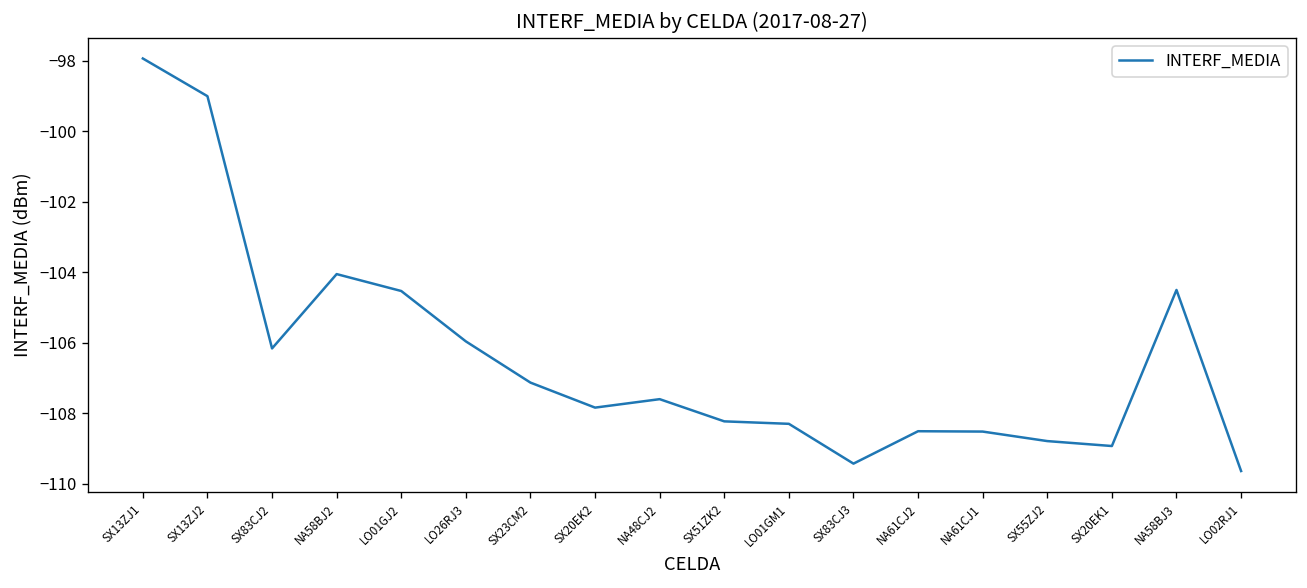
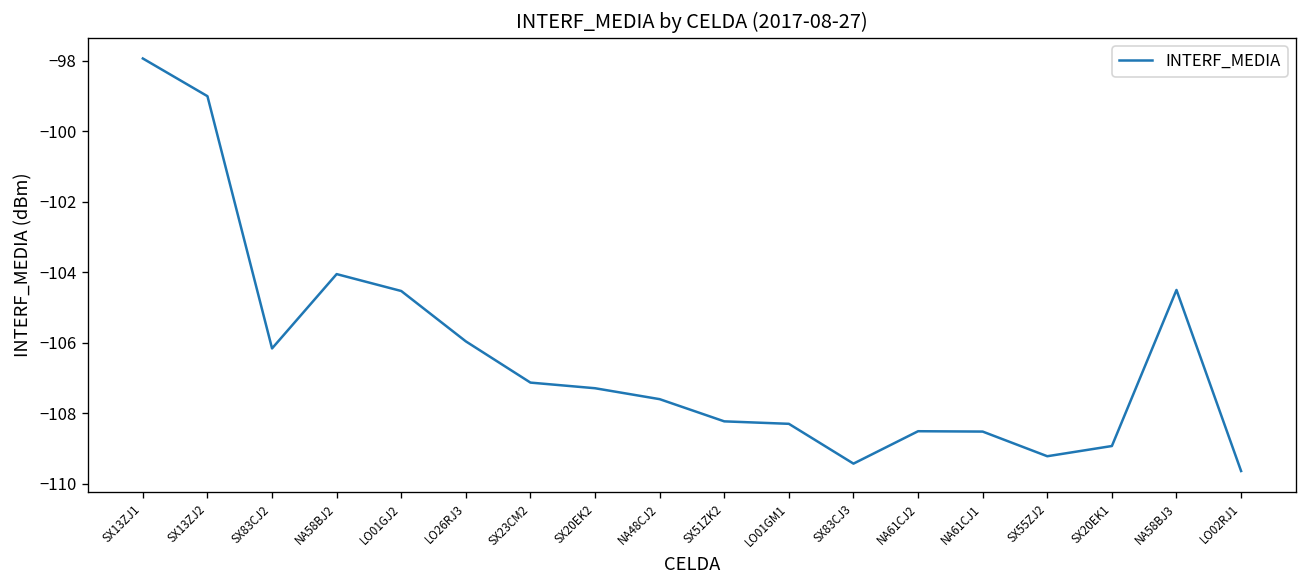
SX20EK2: -107.8 -> -107.3
SX55ZJ2: -108.8 -> -109.2
